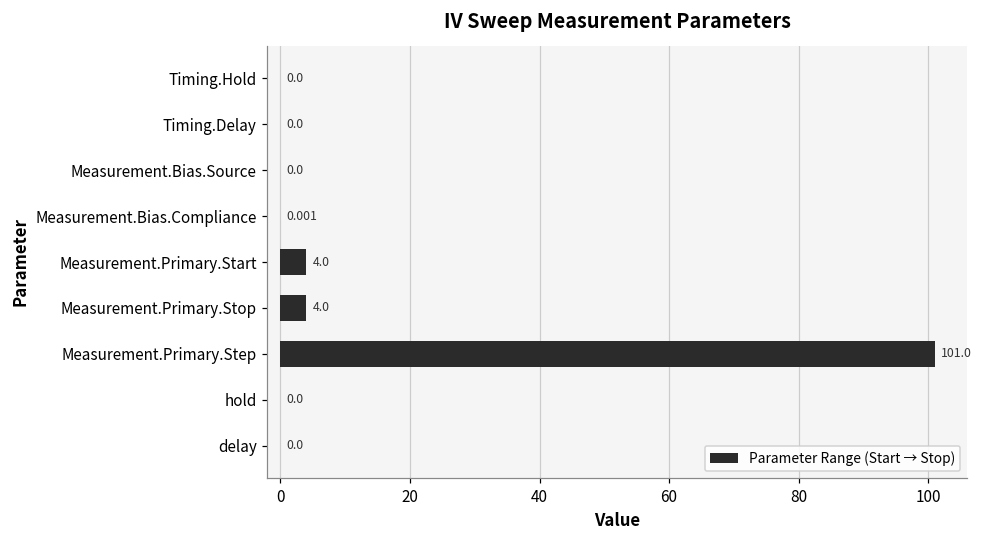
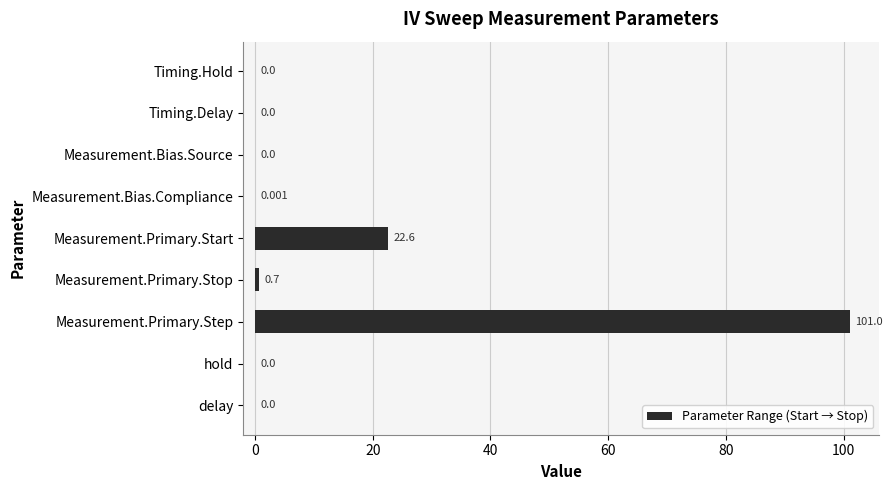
Measurement.Primary.Start: 4.0 -> 22.6
Measurement.Primary.Stop: 4.0 -> 0.7
